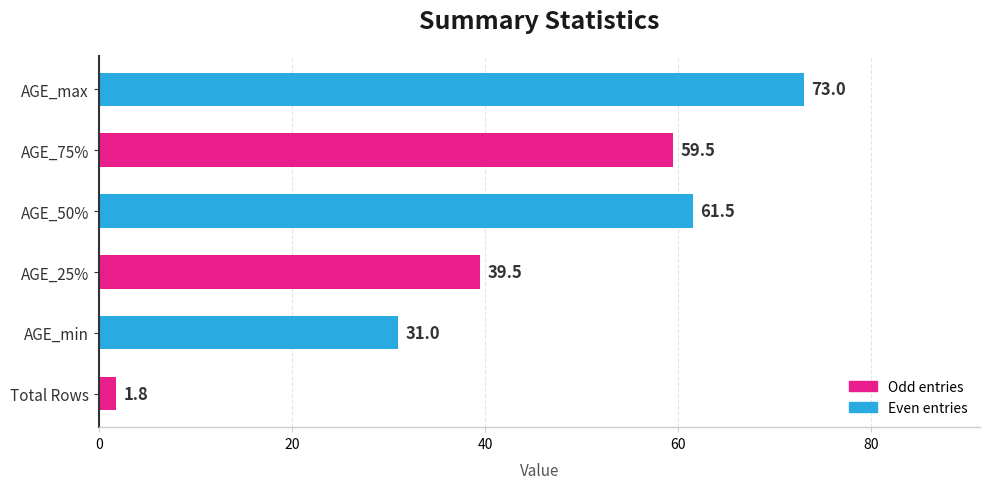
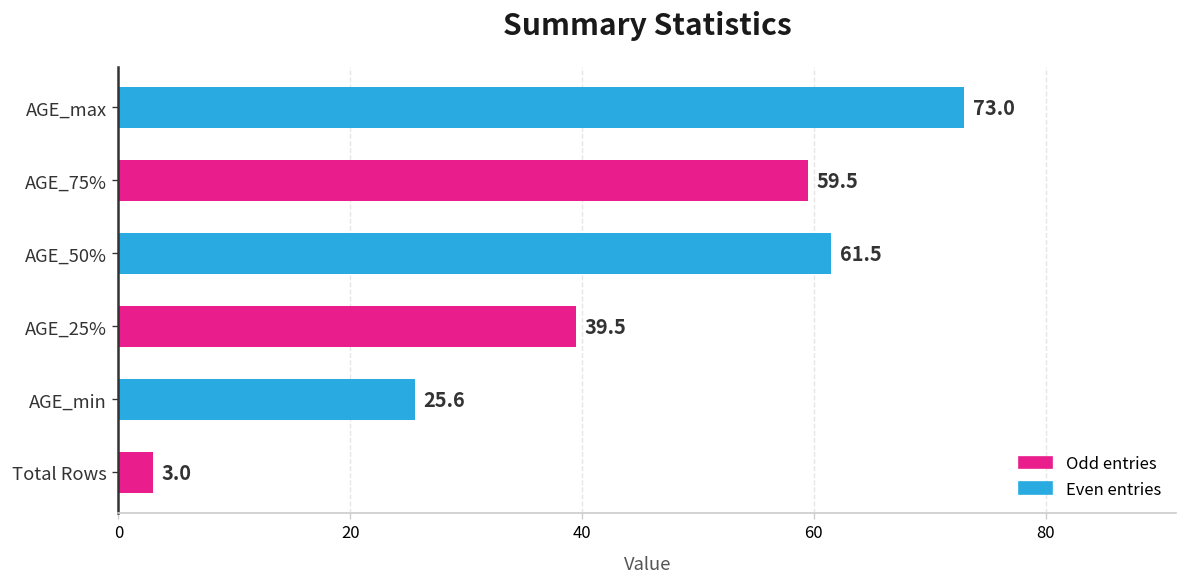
AGE_min: 31.0 -> 25.6
Total Rows: 1.8 -> 3.0
